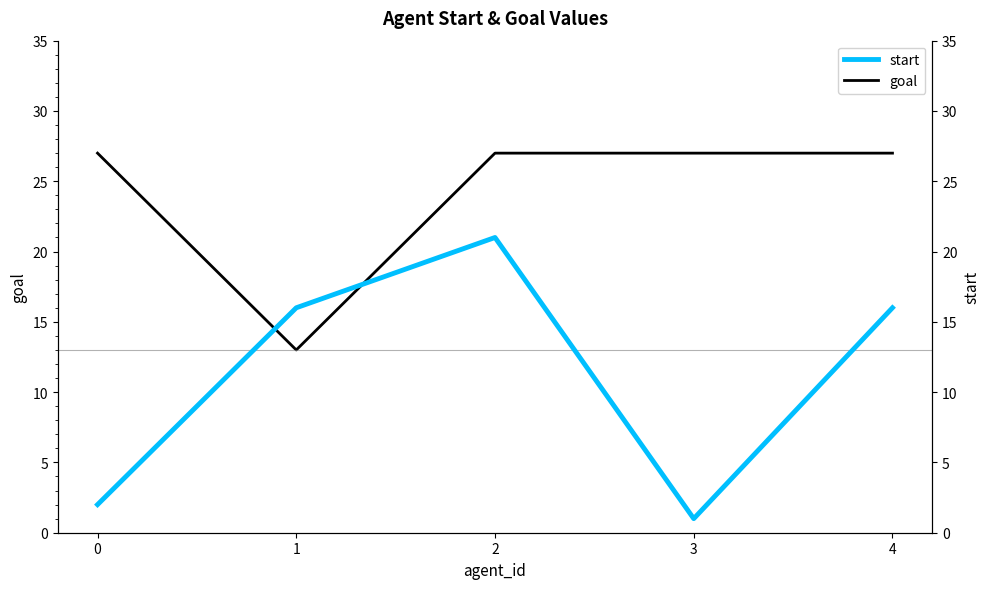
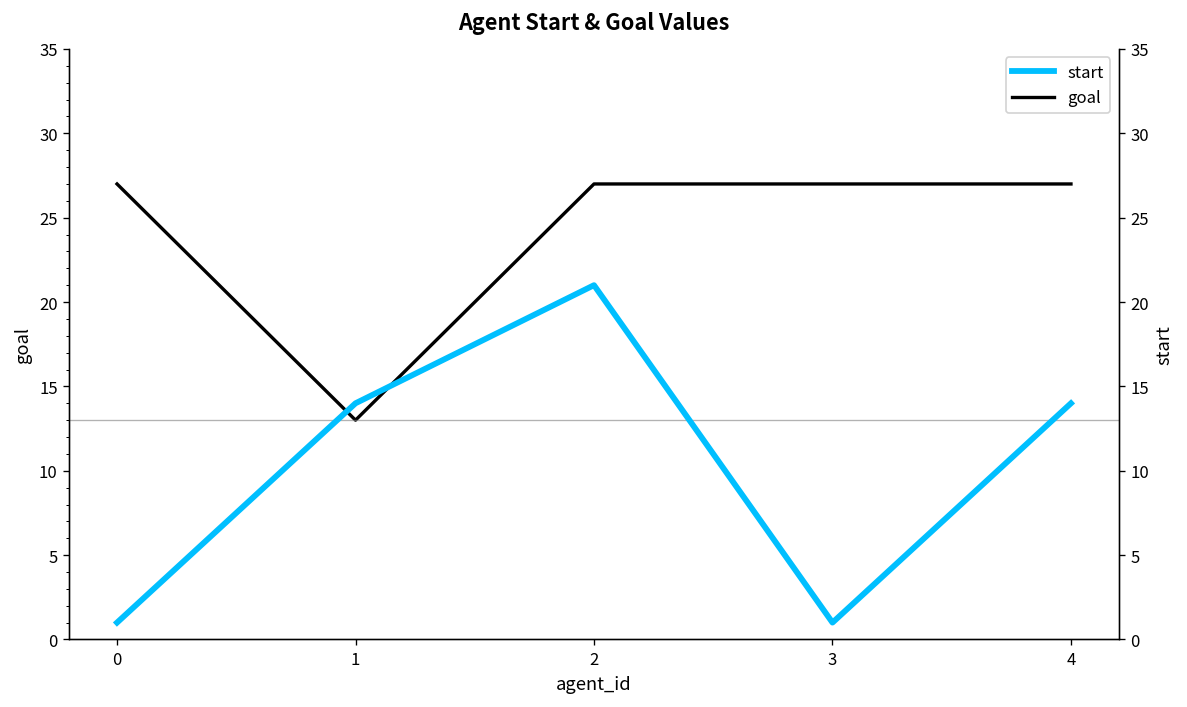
start, 0: 2 -> 1
start, 1: 16 -> 14
start, 4: 16 -> 14
